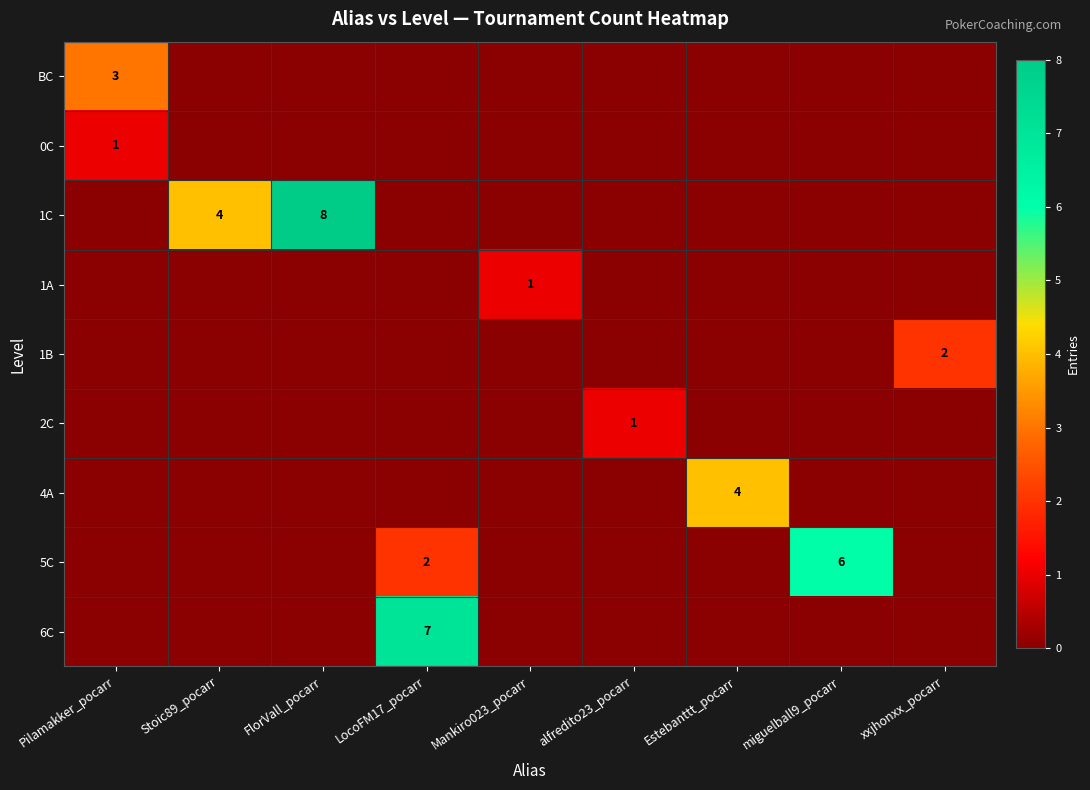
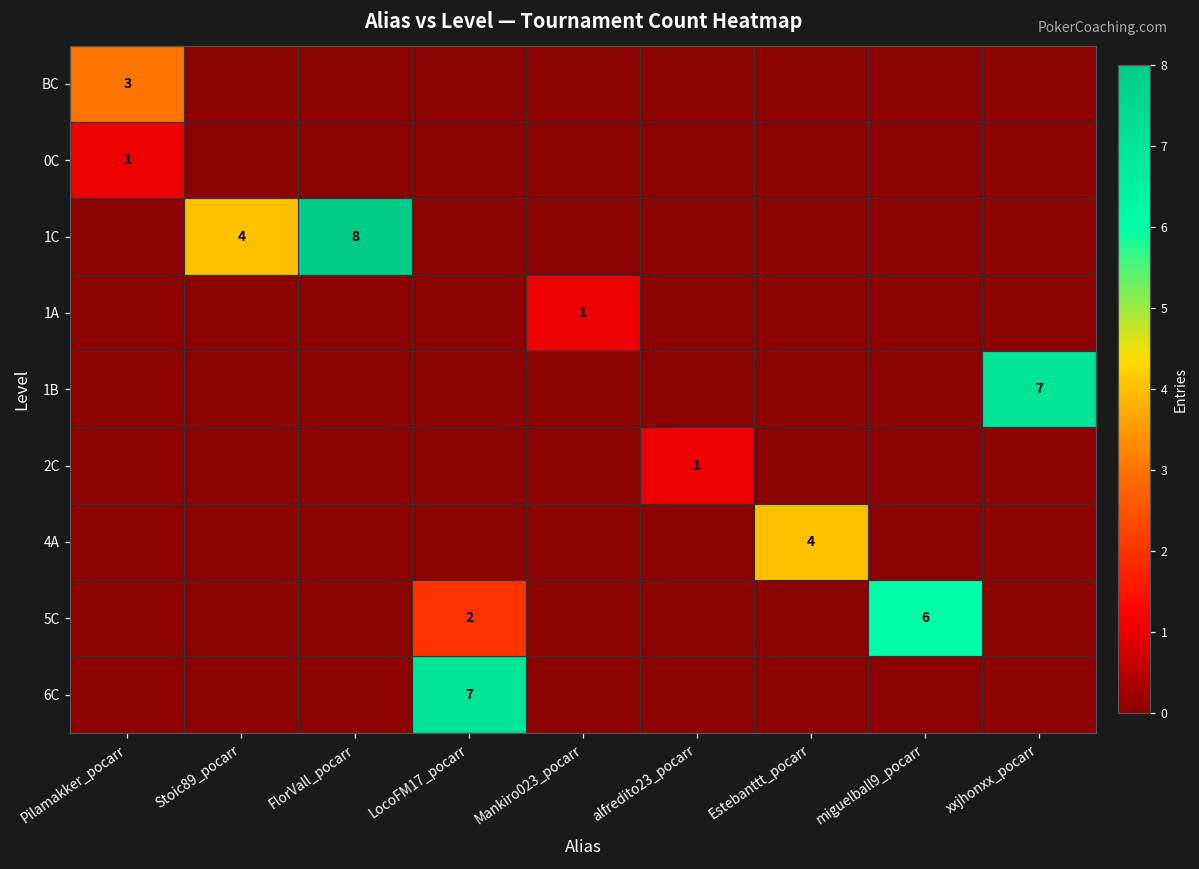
1B, xxjhonxx_pocarr: 2 -> 7
